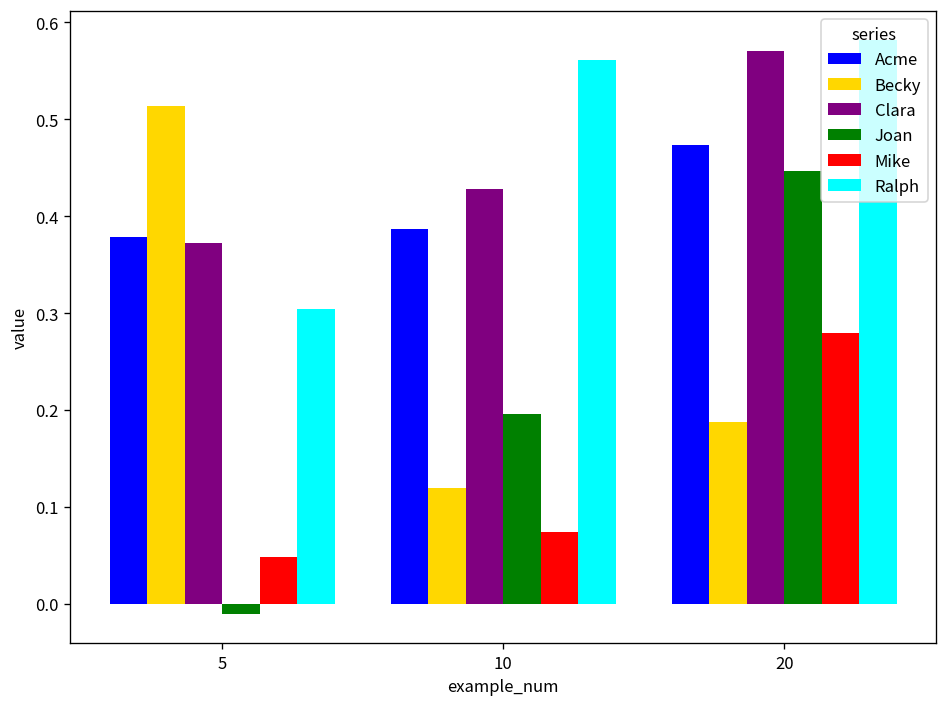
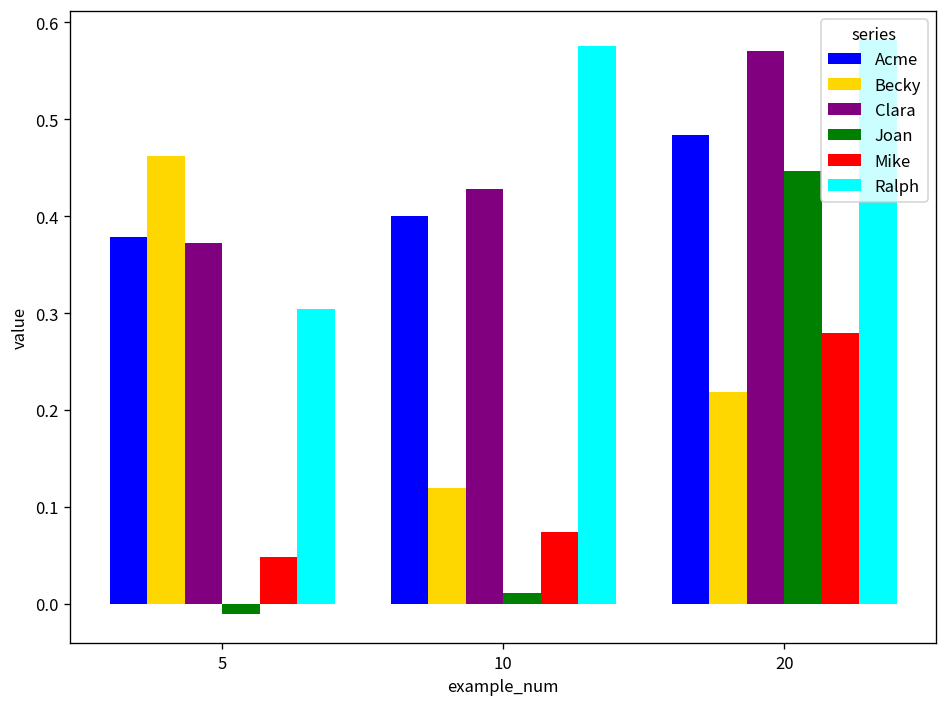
Becky, 5: 0.51 -> 0.46
Acme, 10: 0.39 -> 0.40
Joan, 10: 0.20 -> 0.01
Ralph, 10: 0.56 -> 0.58
Acme, 20: 0.47 -> 0.48
Becky, 20: 0.19 -> 0.22
